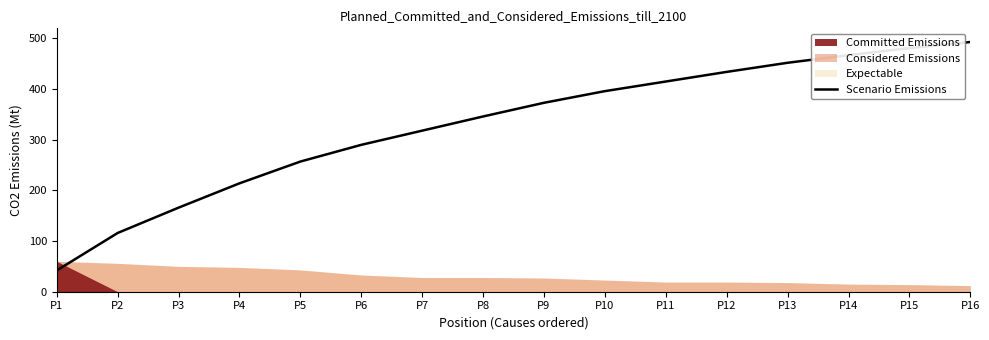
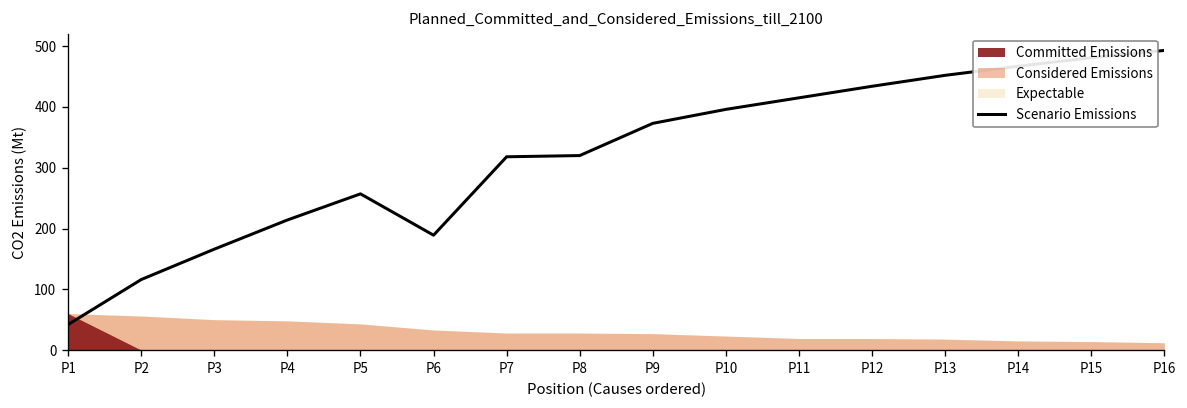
Scenario Emissions, P6: 290 -> 190
Scenario Emissions, P8: 350 -> 320
